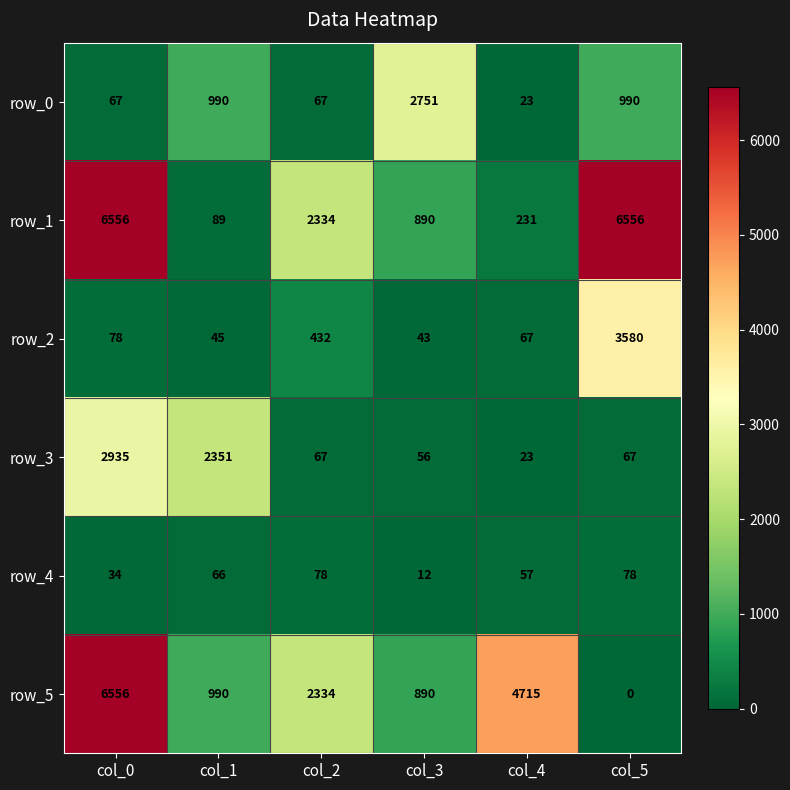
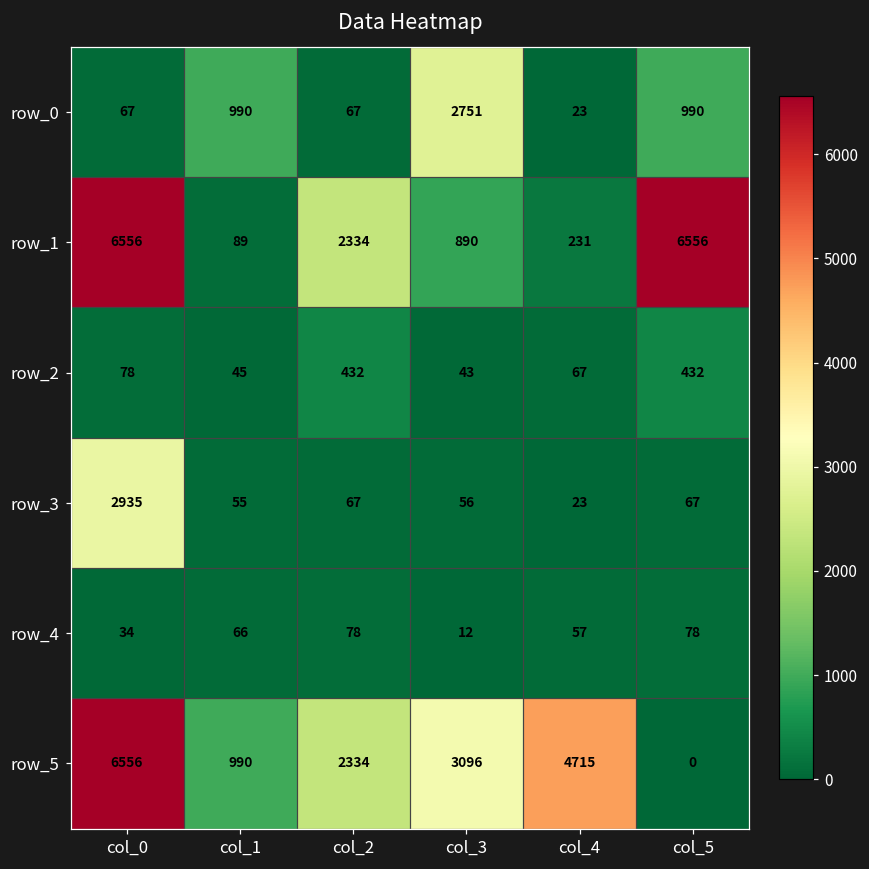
row_2, col_5: 3580 -> 432
row_3, col_1: 2351 -> 55
row_5, col_3: 890 -> 3096
